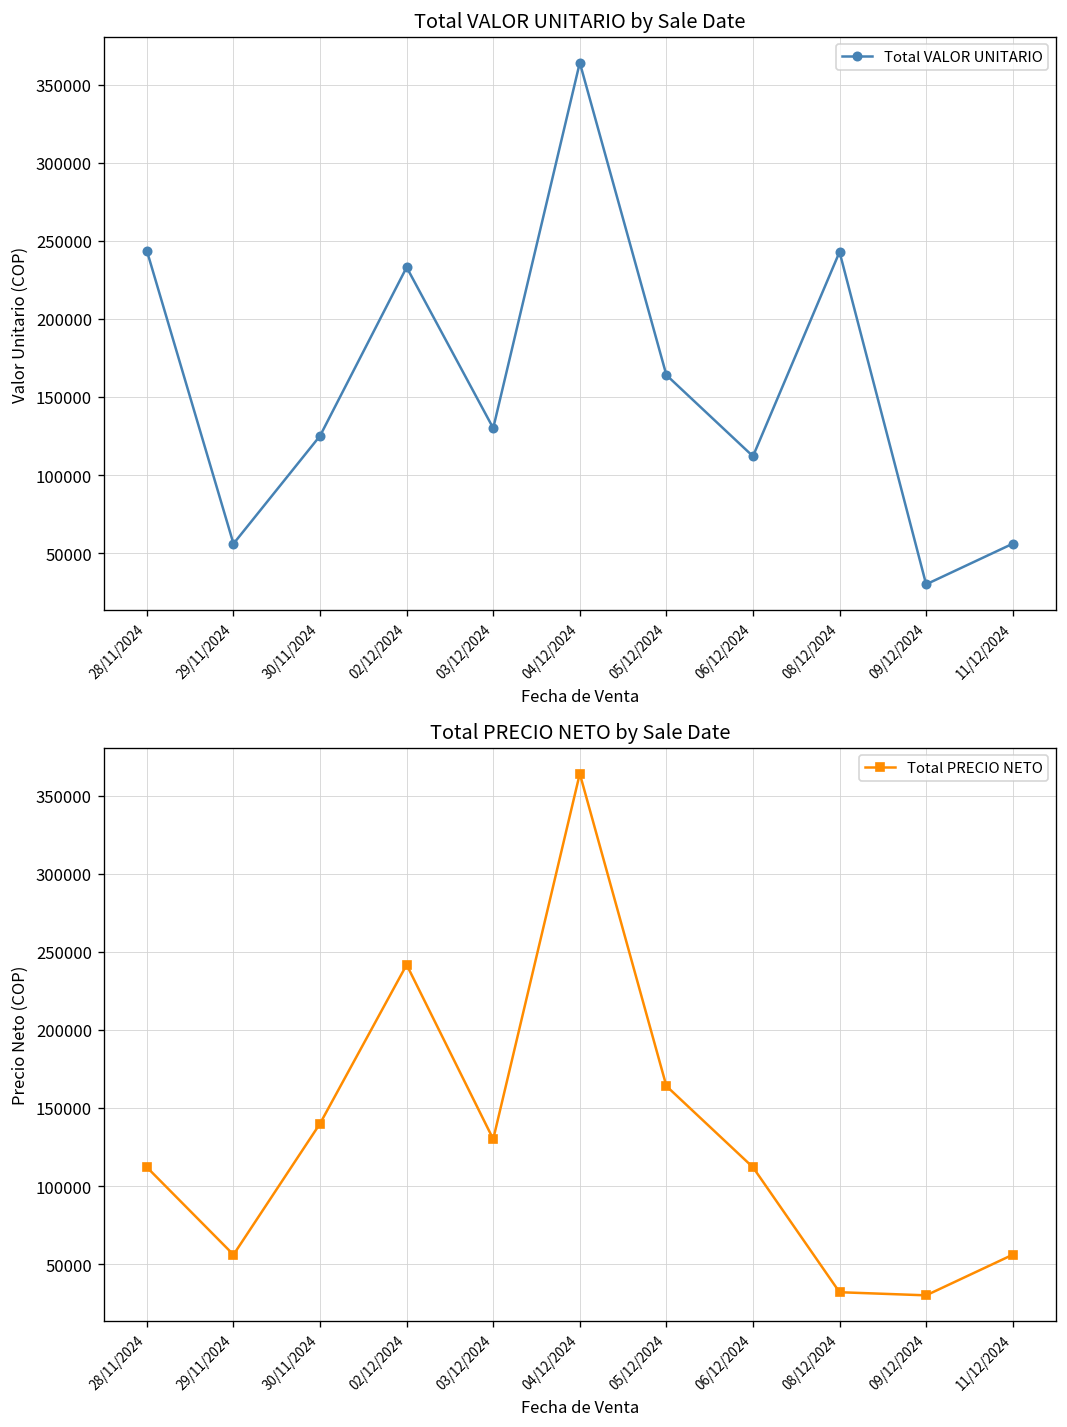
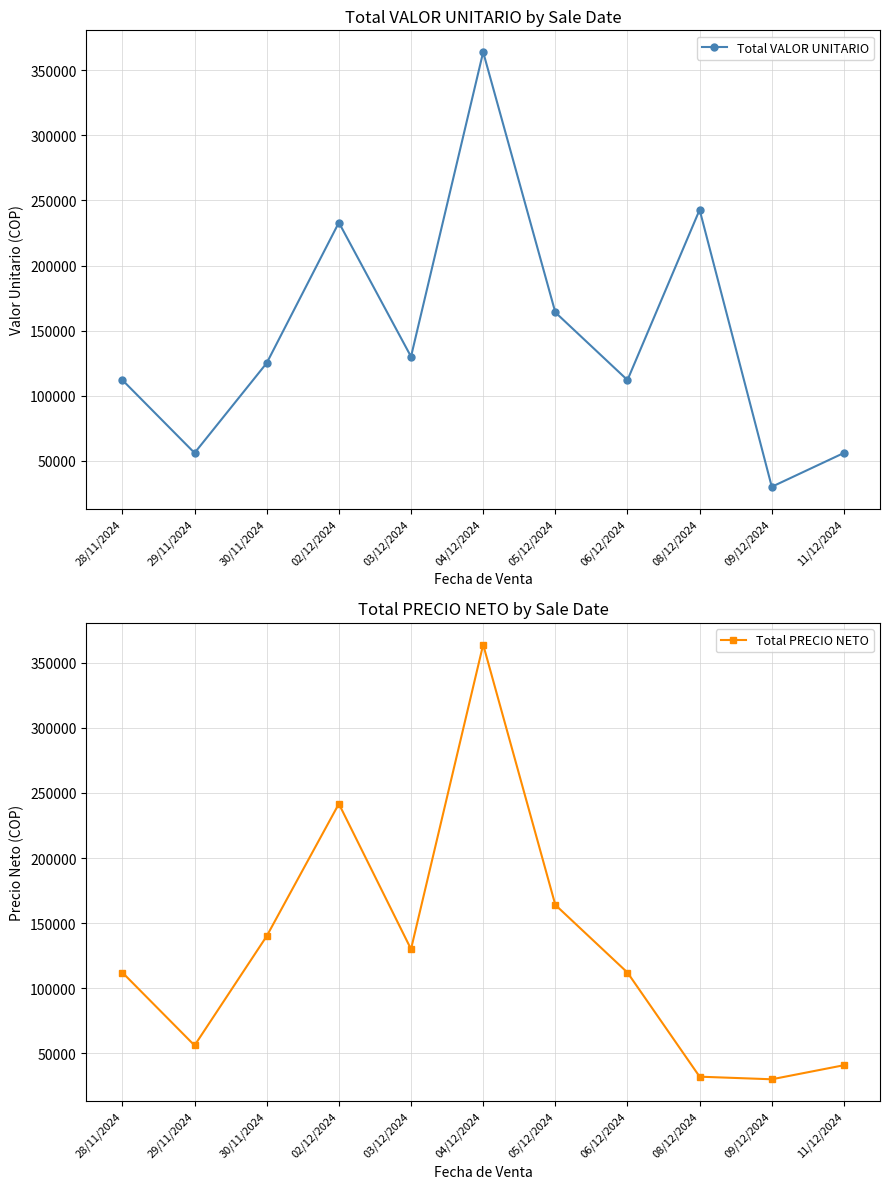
Total VALOR UNITARIO by Sale Date, 28/11/2024: 243000 -> 112000
Total PRECIO NETO by Sale Date, 11/12/2024: 56000 -> 41000
